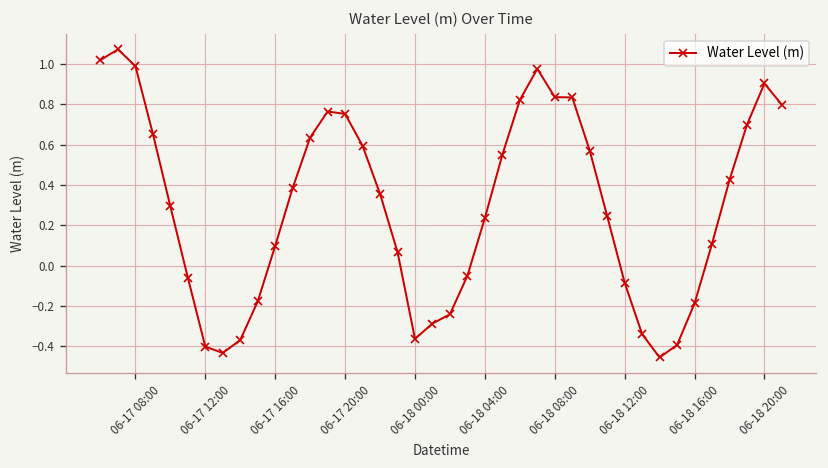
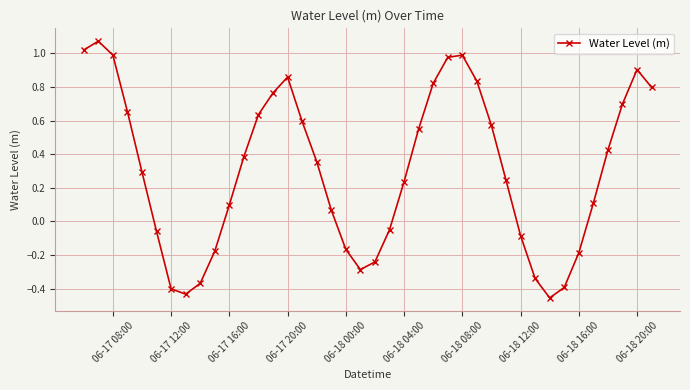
06-17 20:00: 0.75 -> 0.86
06-18 00:00: -0.36 -> -0.17
06-18 08:00: 0.84 -> 0.99
